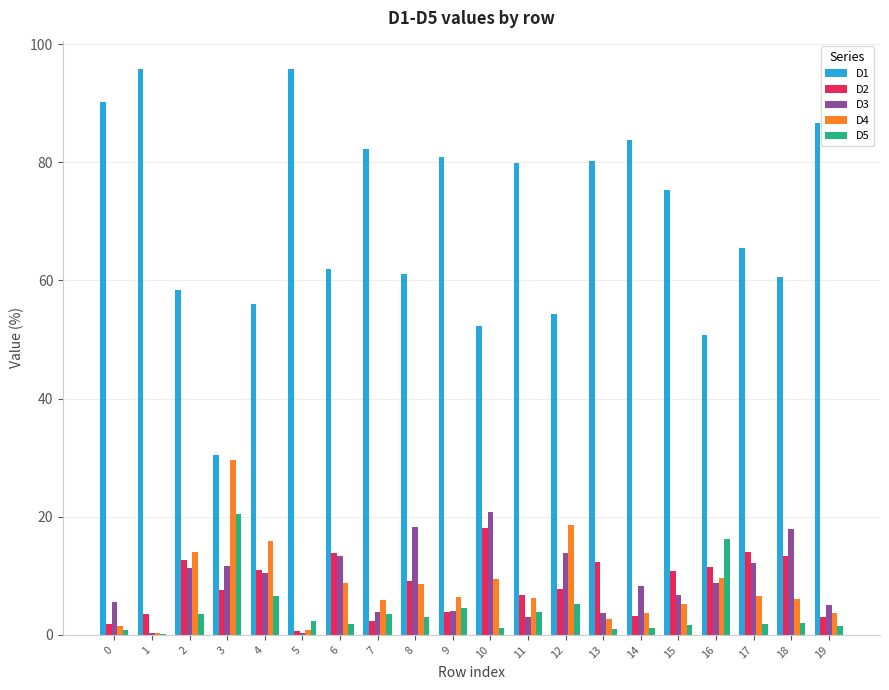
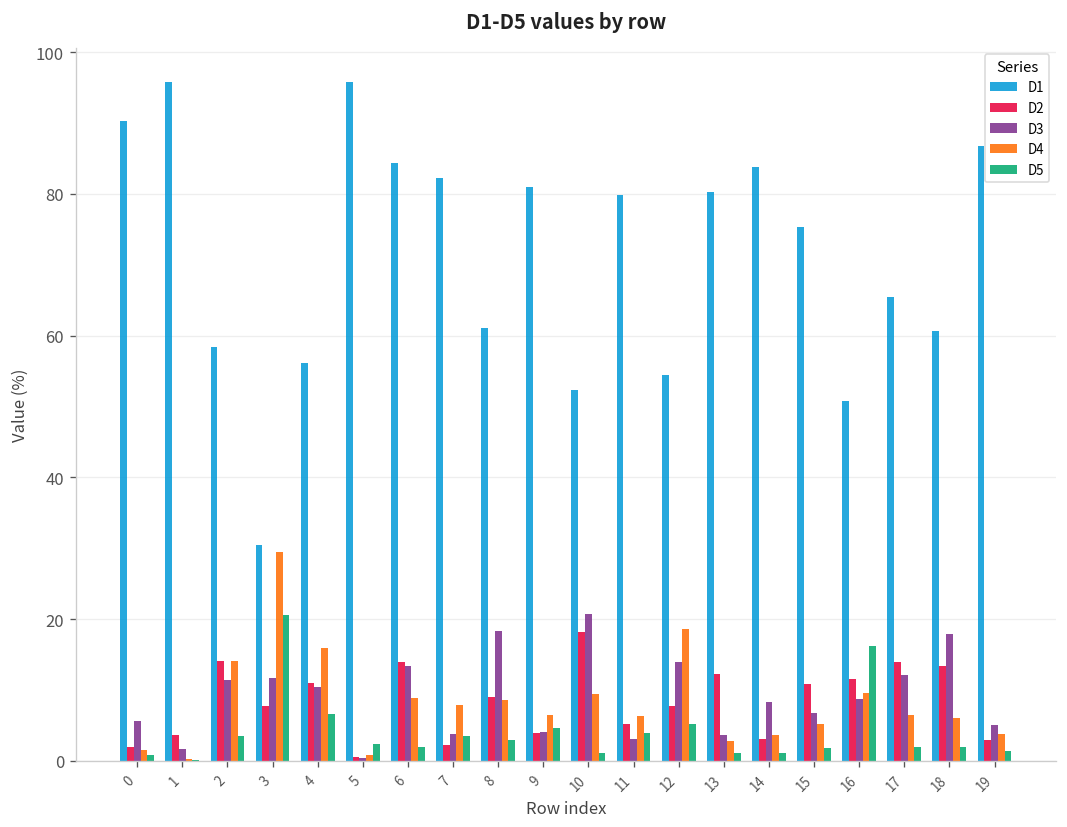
D3, 1: 0 -> 2
D2, 2: 13 -> 14
D1, 6: 62 -> 84
D4, 7: 6 -> 8
D2, 11: 7 -> 5
